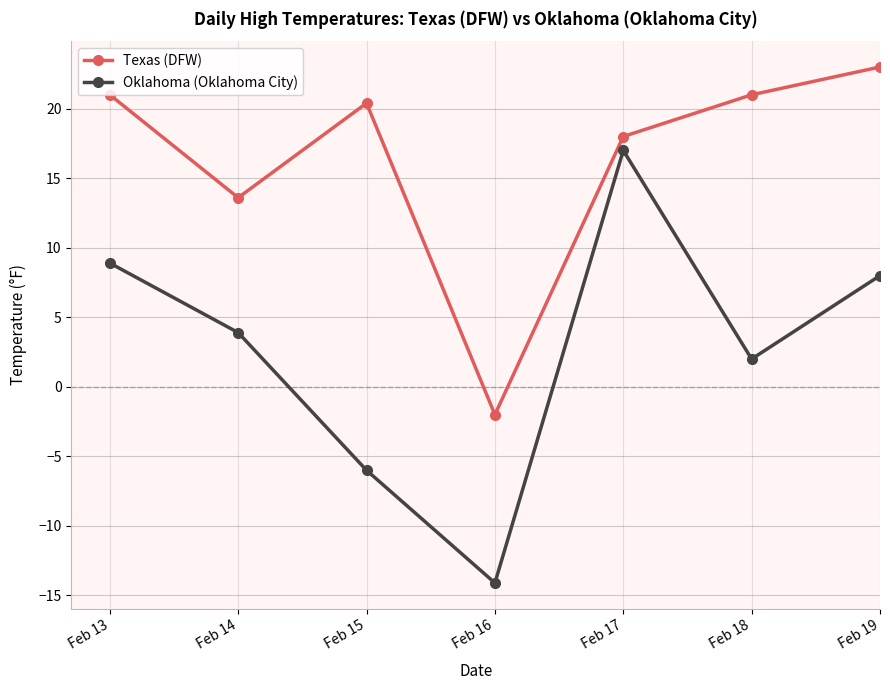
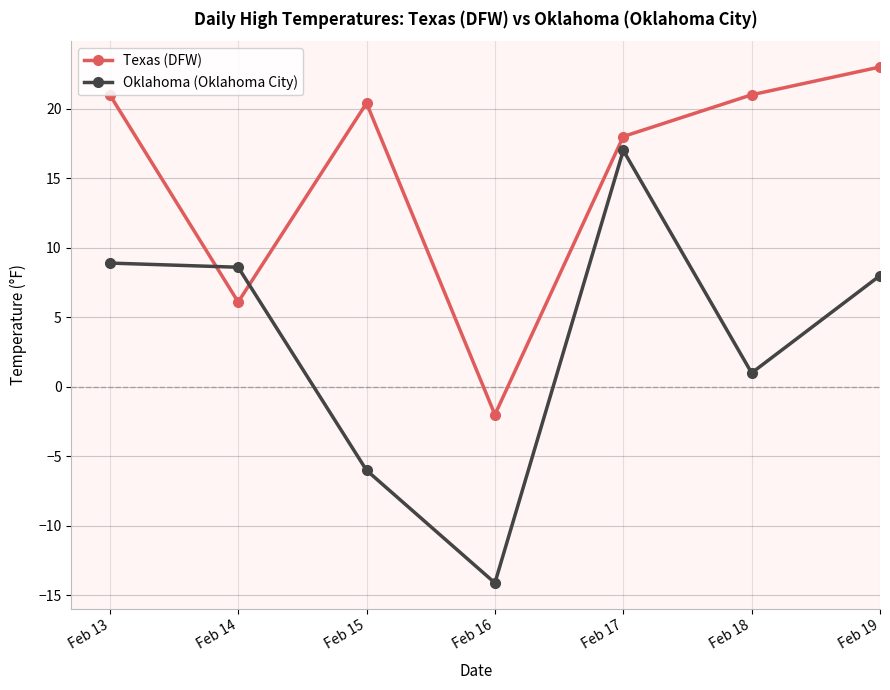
Texas (DFW), Feb 14: 13.6 -> 6.1
Oklahoma (Oklahoma City), Feb 14: 3.9 -> 8.6
Oklahoma (Oklahoma City), Feb 18: 2 -> 1
